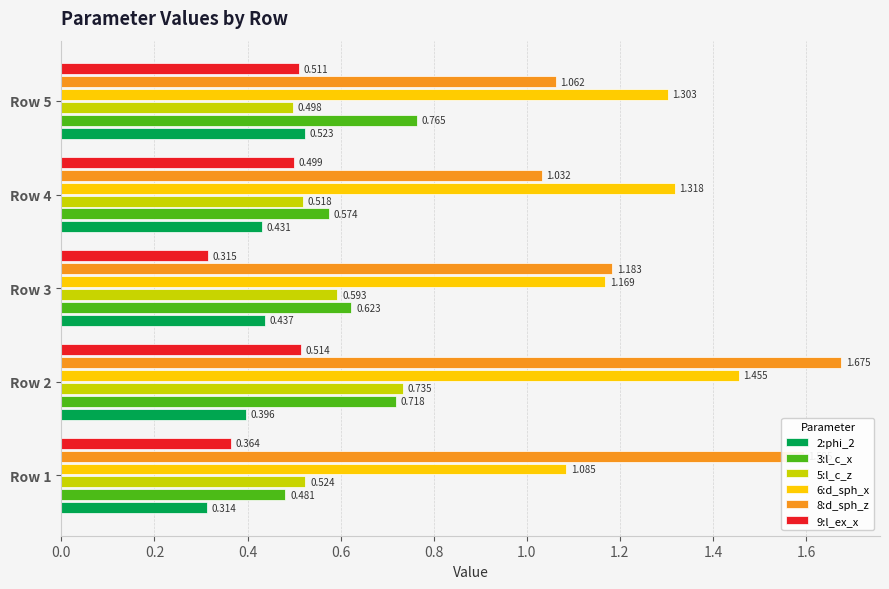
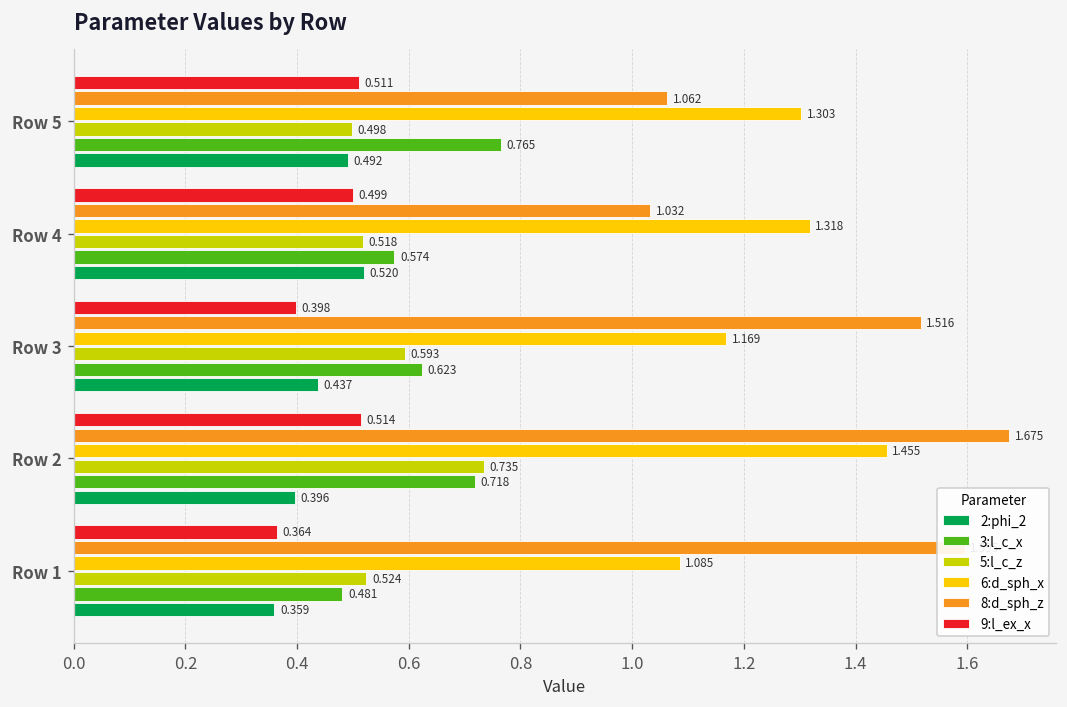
2:phi_2, Row 5: 0.523 -> 0.492
2:phi_2, Row 4: 0.431 -> 0.520
9:l_ex_x, Row 3: 0.315 -> 0.398
8:d_sph_z, Row 3: 1.183 -> 1.516
2:phi_2, Row 1: 0.314 -> 0.359
